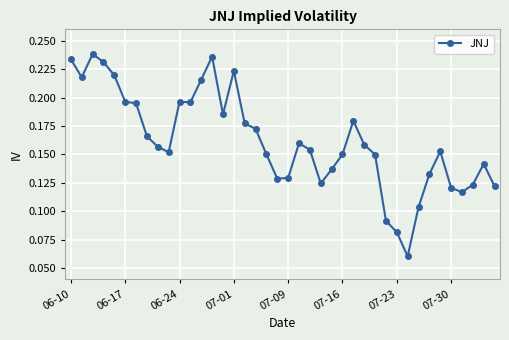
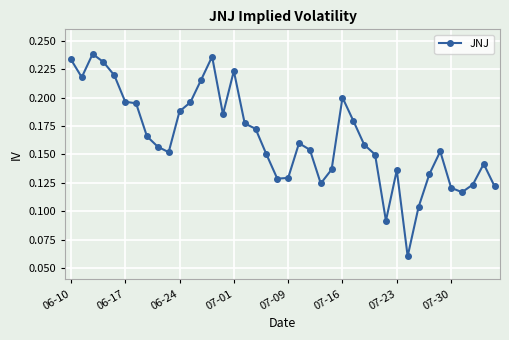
06-24: 0.196 -> 0.188
07-16: 0.15 -> 0.20
07-23: 0.082 -> 0.136
